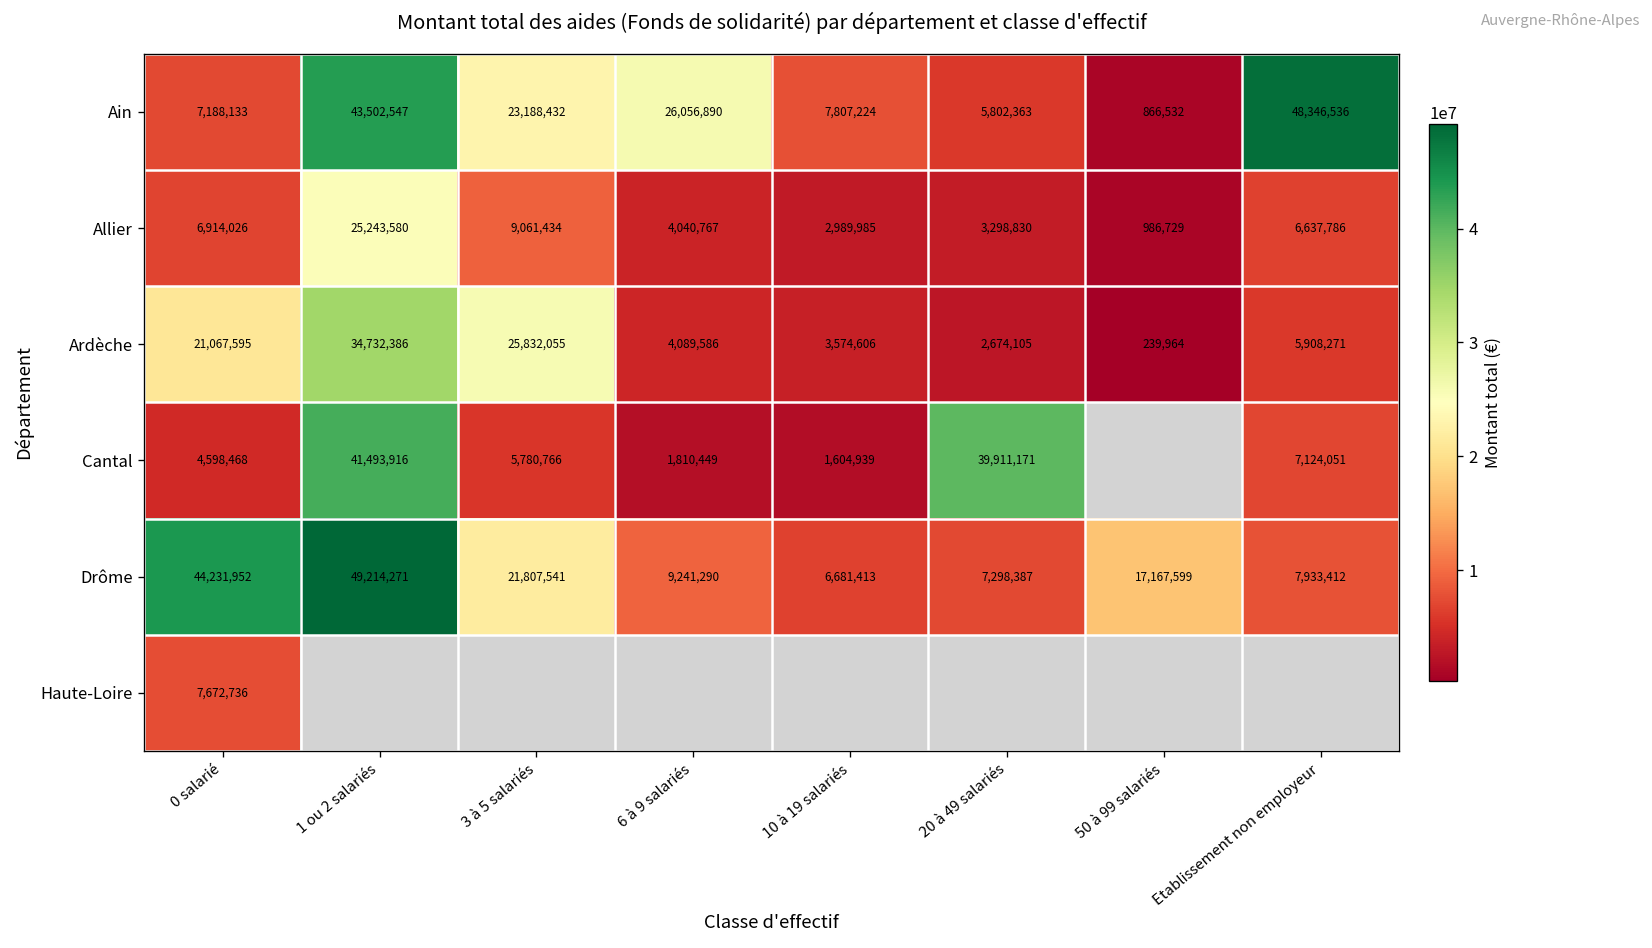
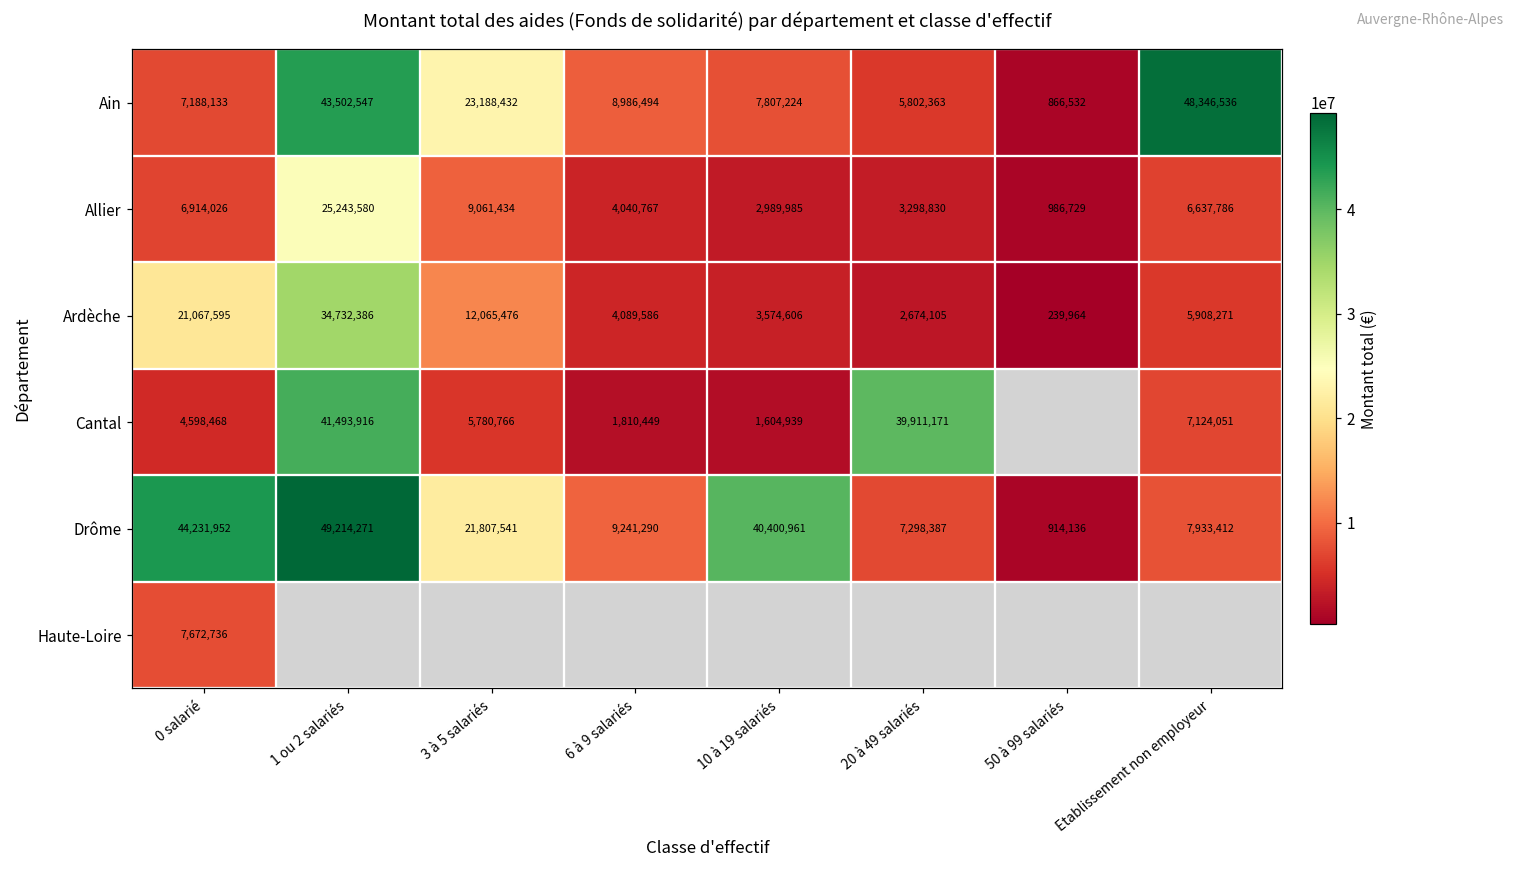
Ain, 6 à 9 salariés: 26,056,890 -> 8,986,494
Ardèche, 3 à 5 salariés: 25,832,055 -> 12,065,476
Drôme, 10 à 19 salariés: 6,681,413 -> 40,400,961
Drôme, 50 à 99 salariés: 17,167,599 -> 914,136
